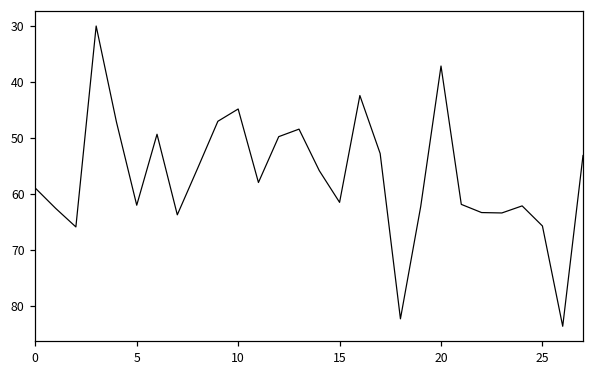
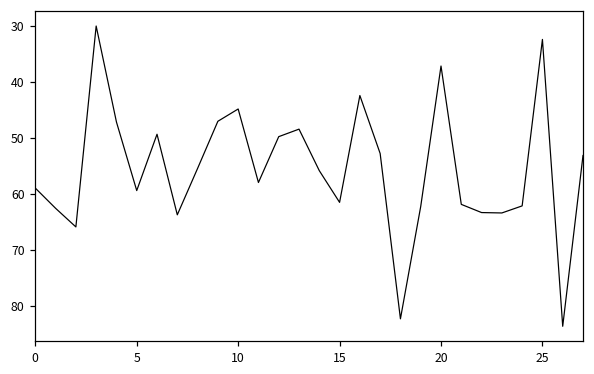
5: 62 -> 59
25: 66 -> 32
